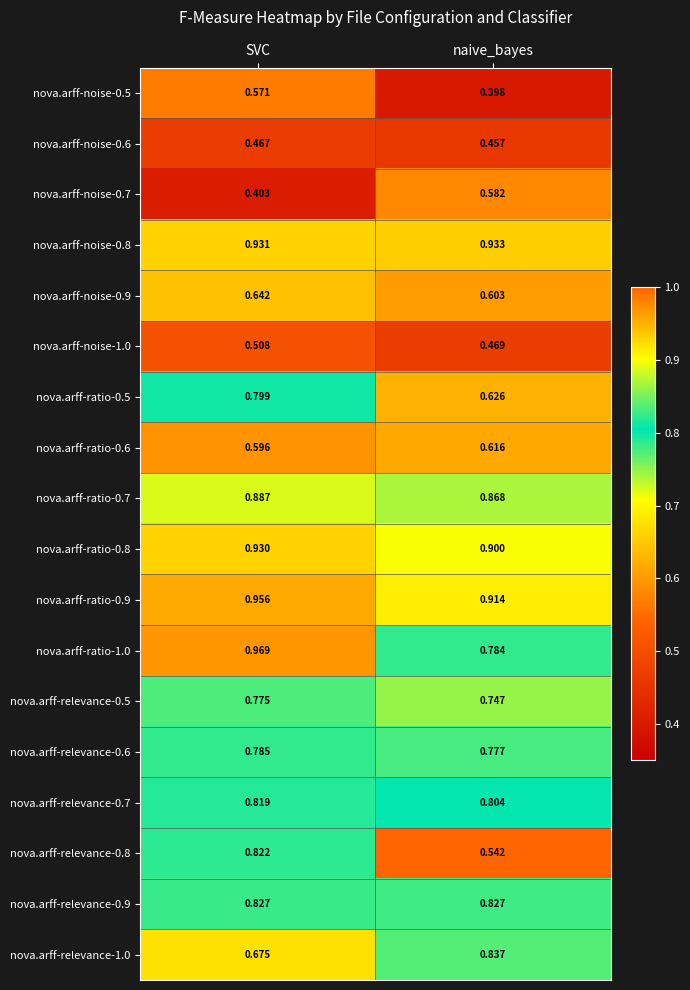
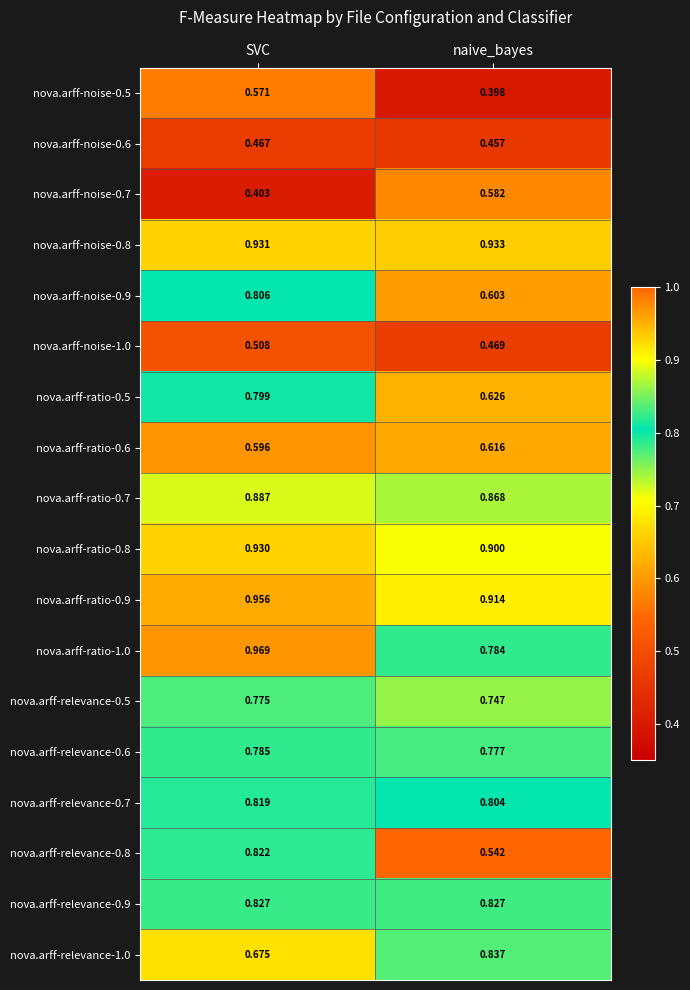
nova.arff-noise-0.9, SVC: 0.642 -> 0.806
